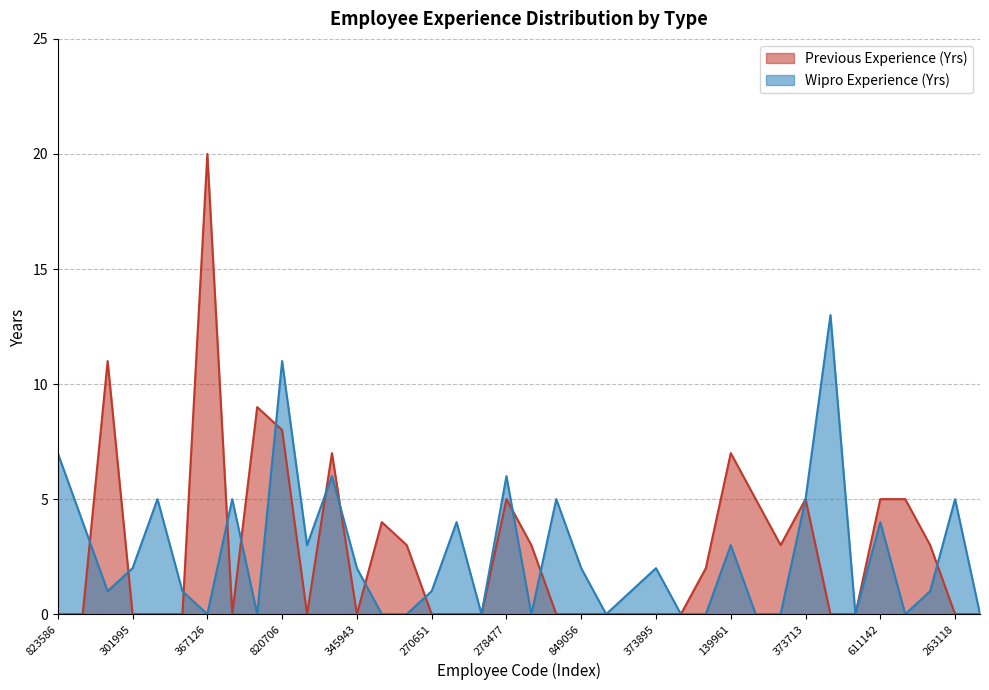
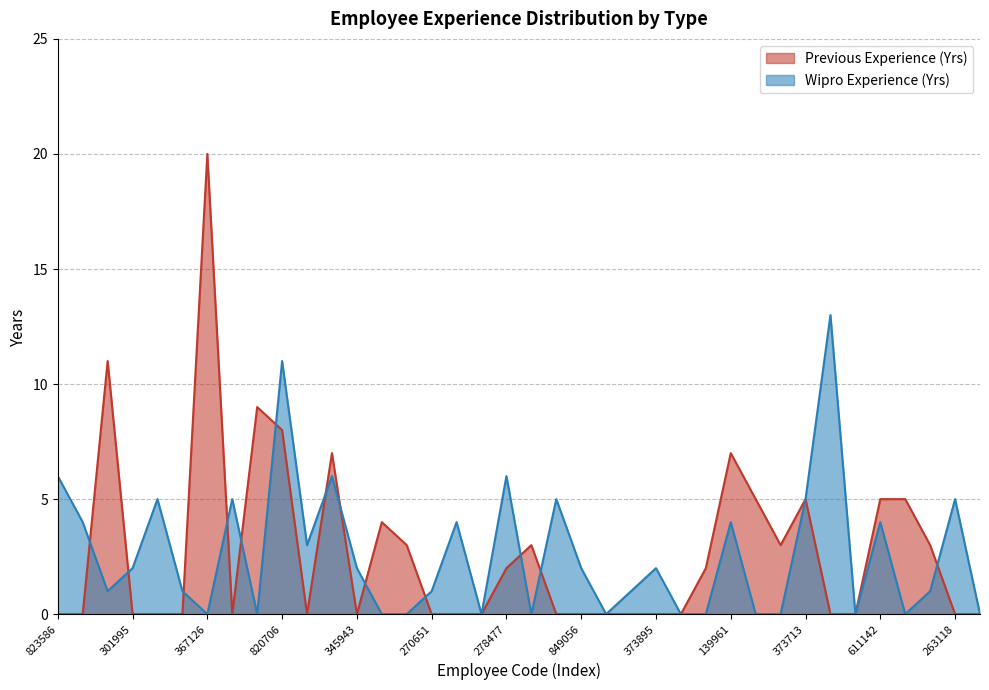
Wipro Experience (Yrs), 823586: 7 -> 6
Previous Experience (Yrs), 278477: 5 -> 2
Wipro Experience (Yrs), 139961: 3 -> 4
